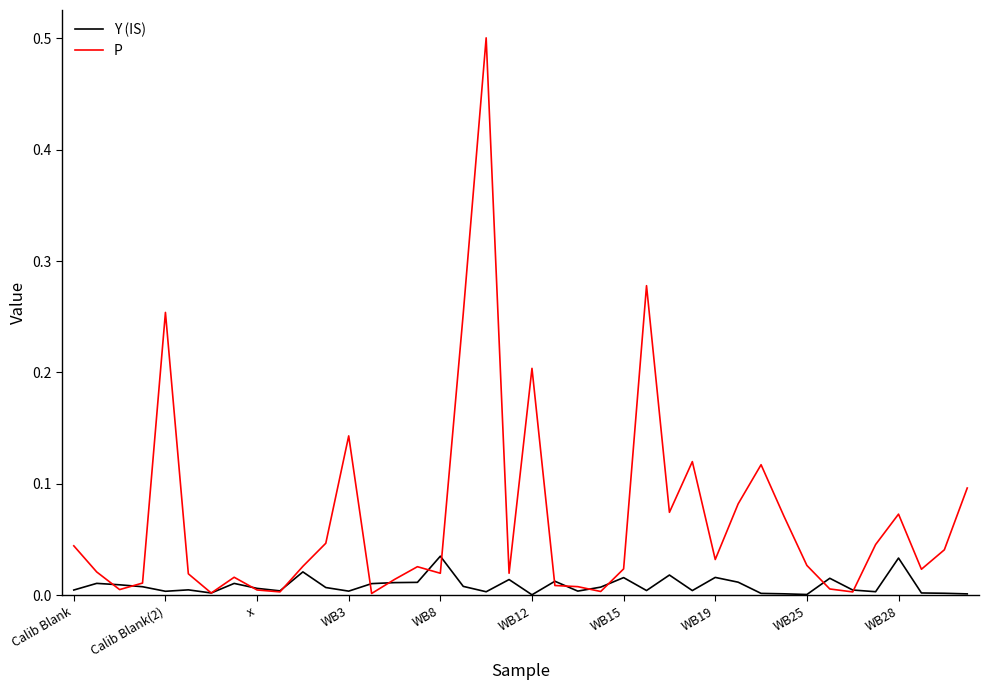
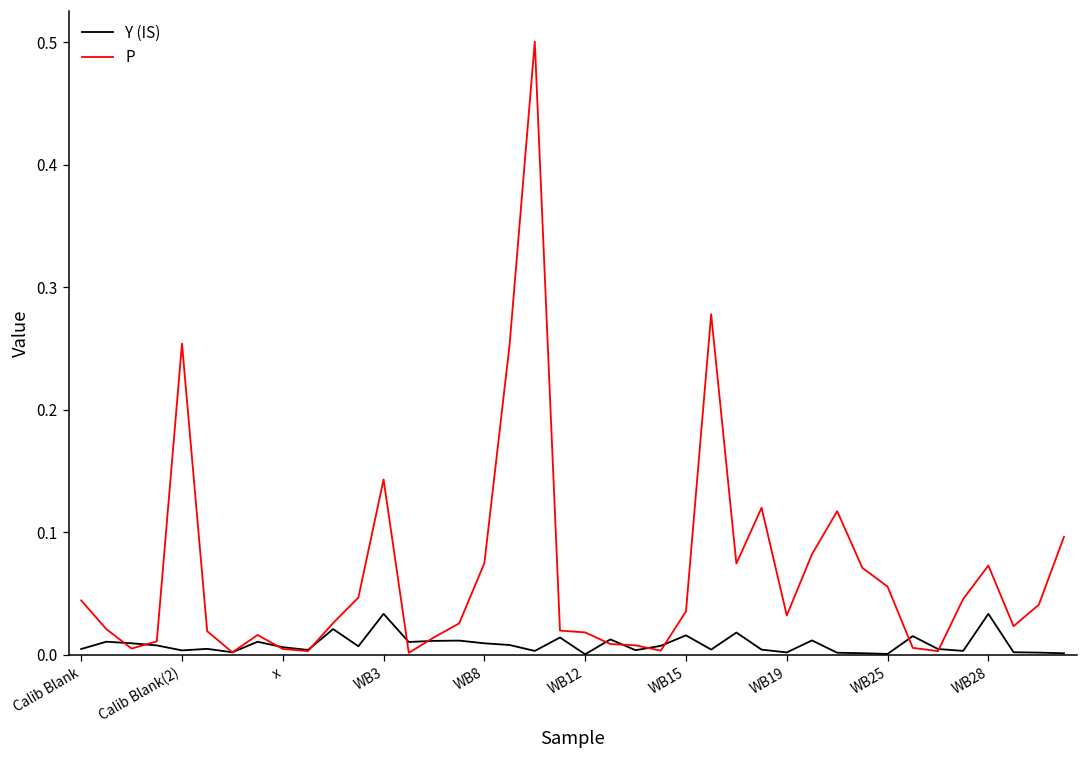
Y (IS), WB3: 0.004 -> 0.033
Y (IS), WB8: 0.035 -> 0.009
P, WB8: 0.020 -> 0.075
P, WB12: 0.204 -> 0.018
P, WB15: 0.024 -> 0.035
Y (IS), WB19: 0.016 -> 0.002
P, WB25: 0.027 -> 0.056
